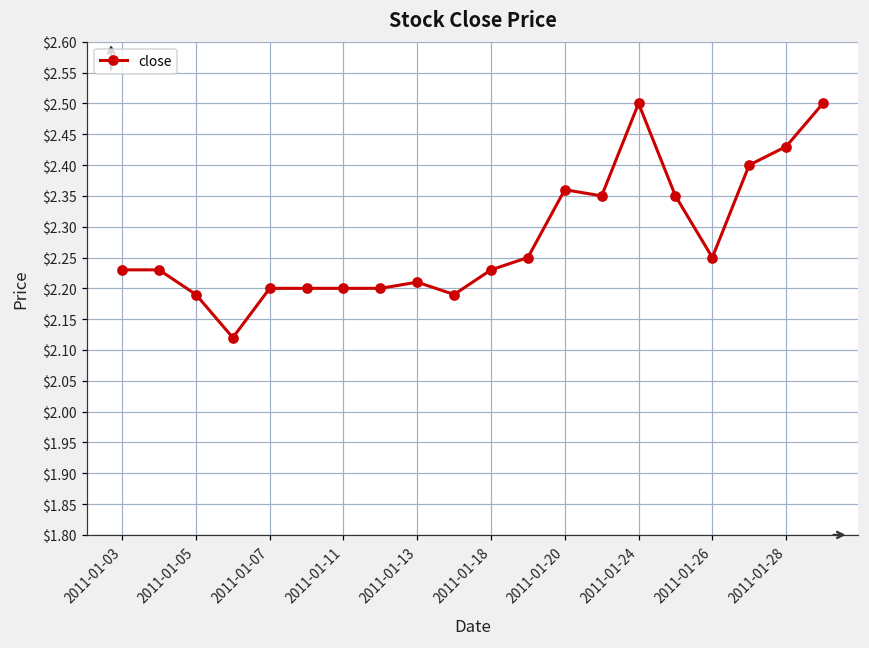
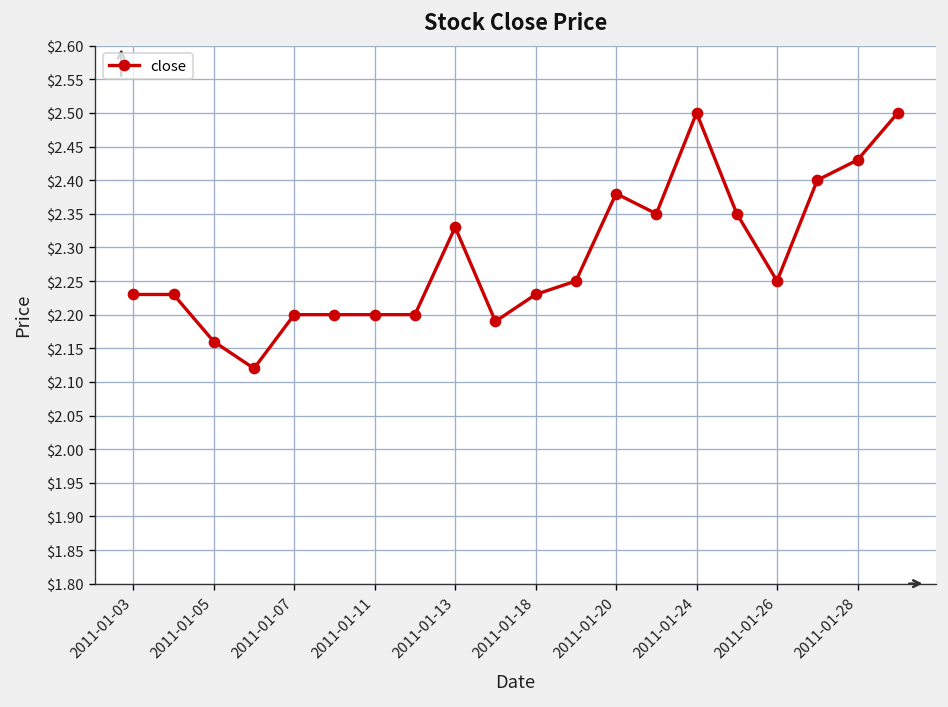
2011-01-05: $2.19 -> $2.16
2011-01-13: $2.21 -> $2.33
2011-01-20: $2.36 -> $2.38
